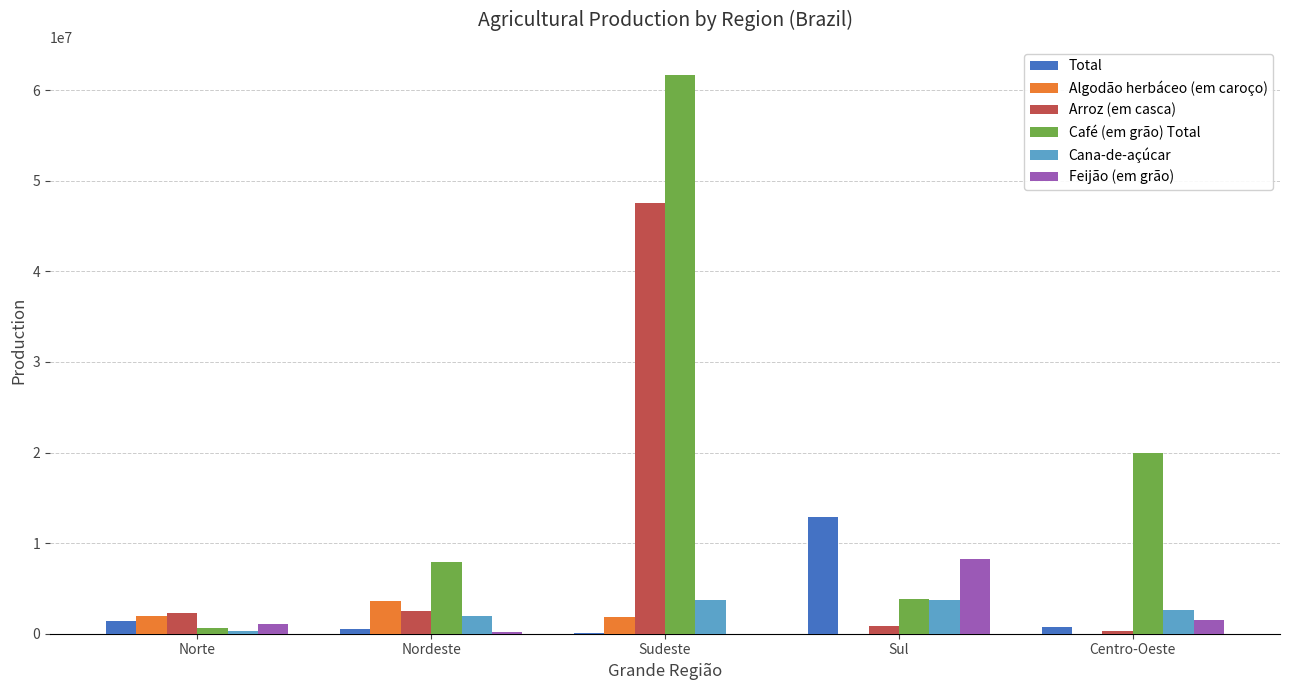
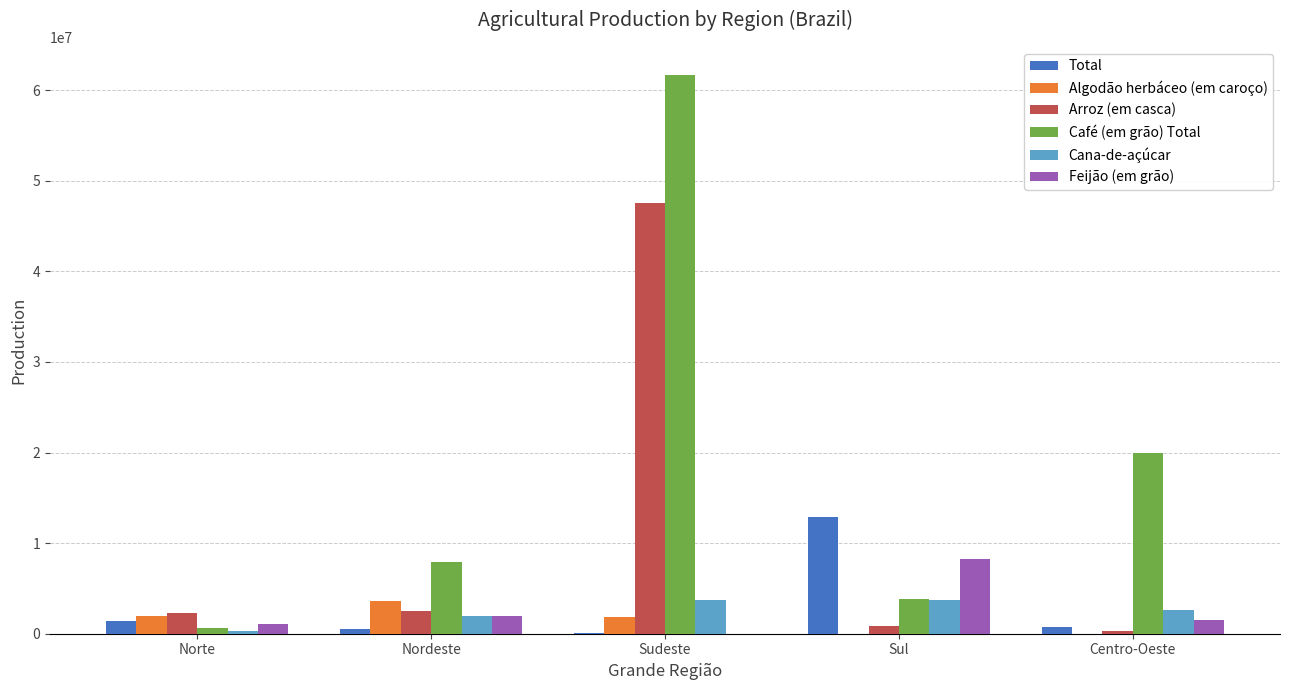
Feijão (em grão), Nordeste: 0 -> 2000000
